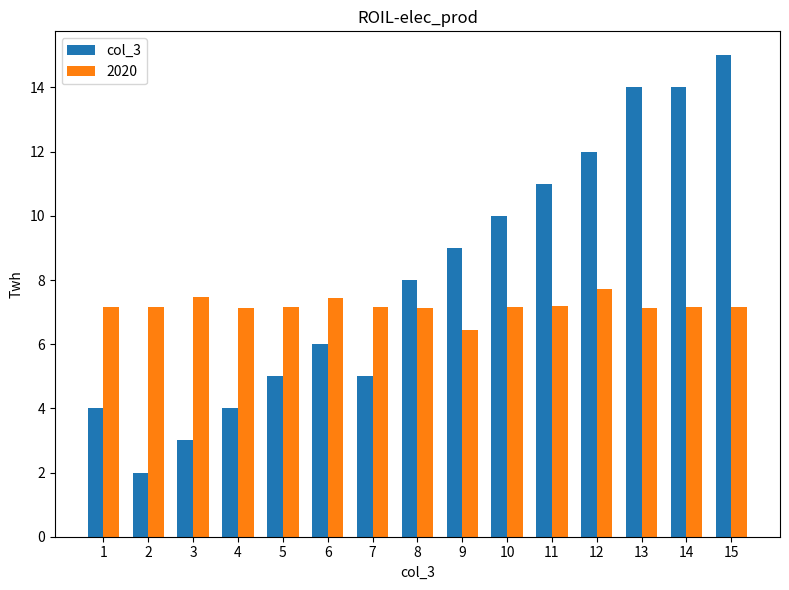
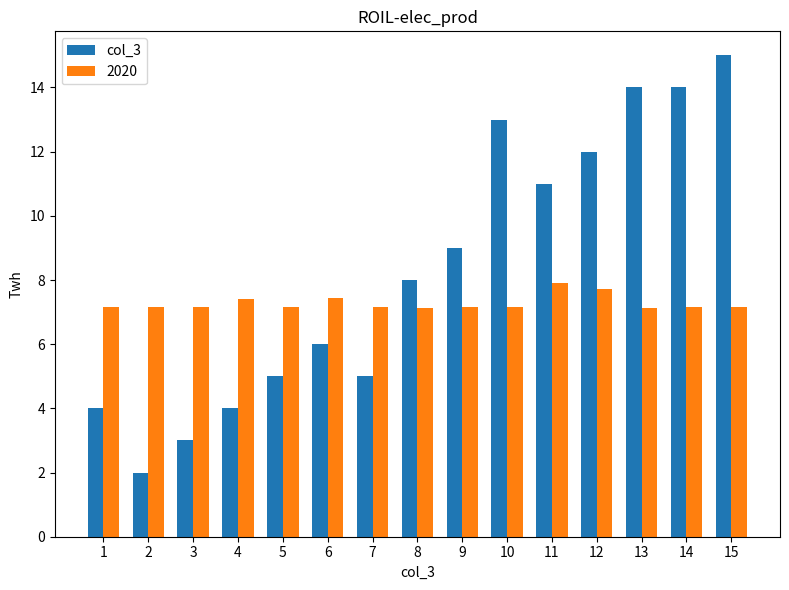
2020, 3: 7.5 -> 7.1
2020, 4: 7.1 -> 7.4
2020, 9: 6.4 -> 7.2
col_3, 10: 10 -> 13
2020, 11: 7.2 -> 7.9
